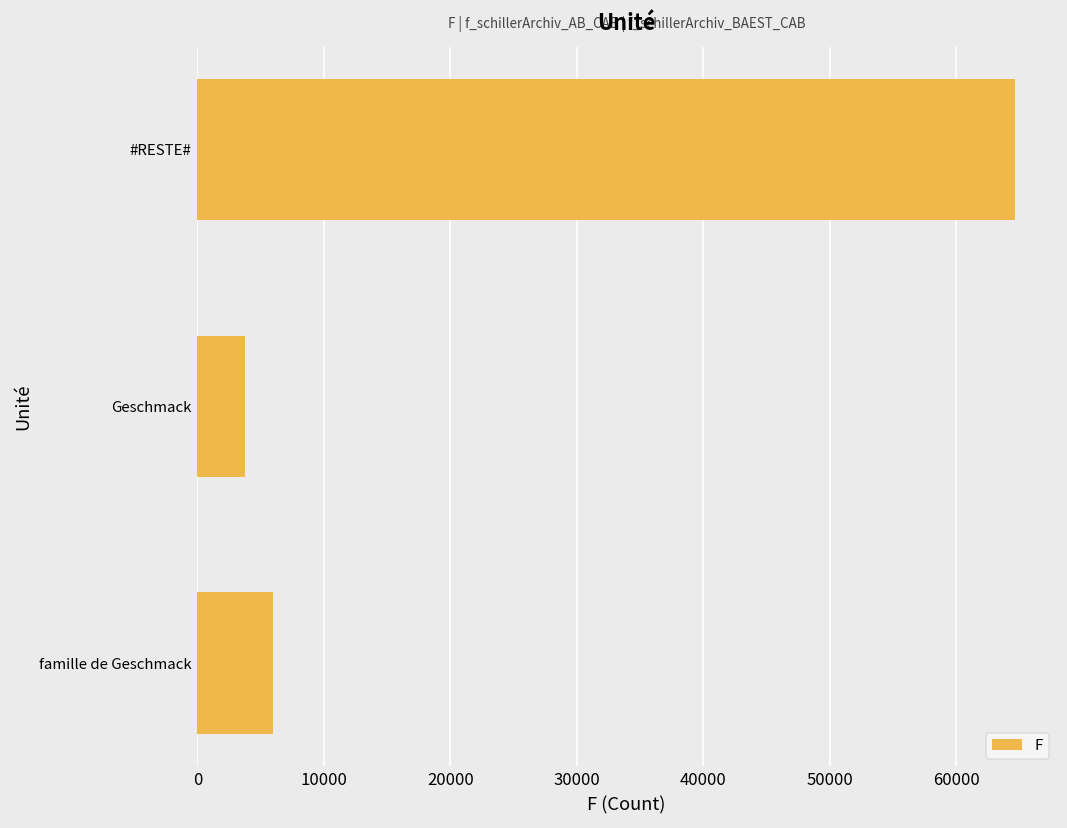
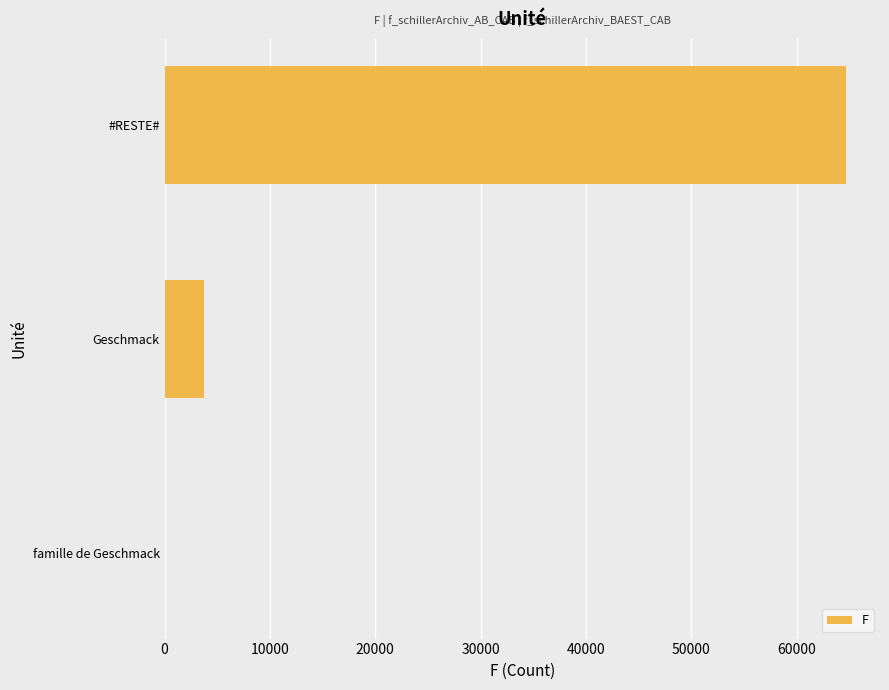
famille de Geschmack: 6000 -> 0
